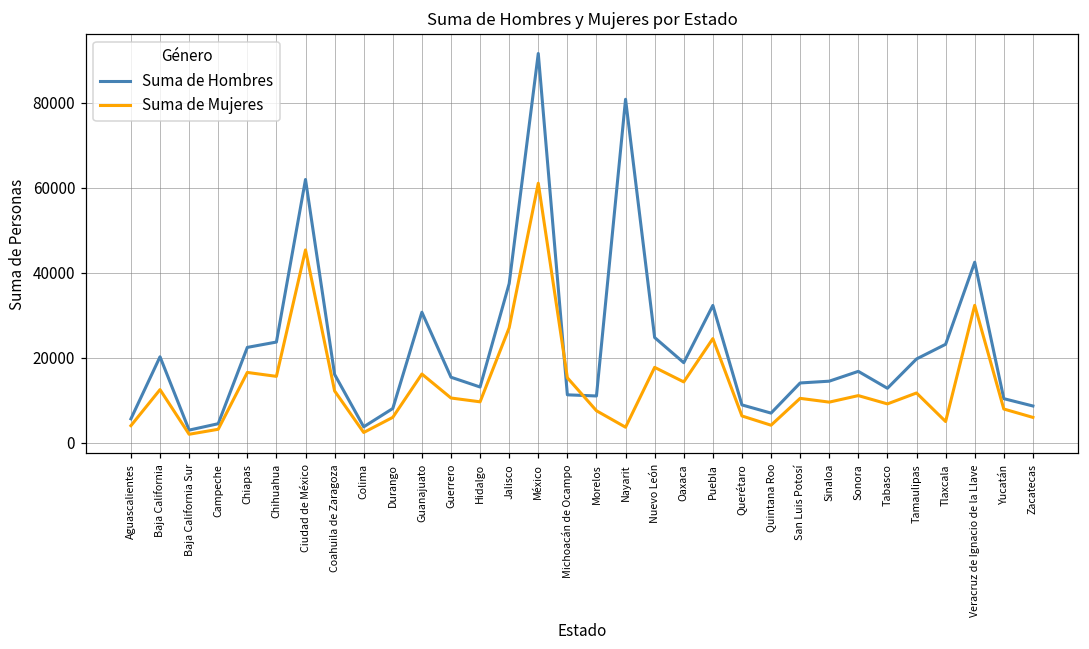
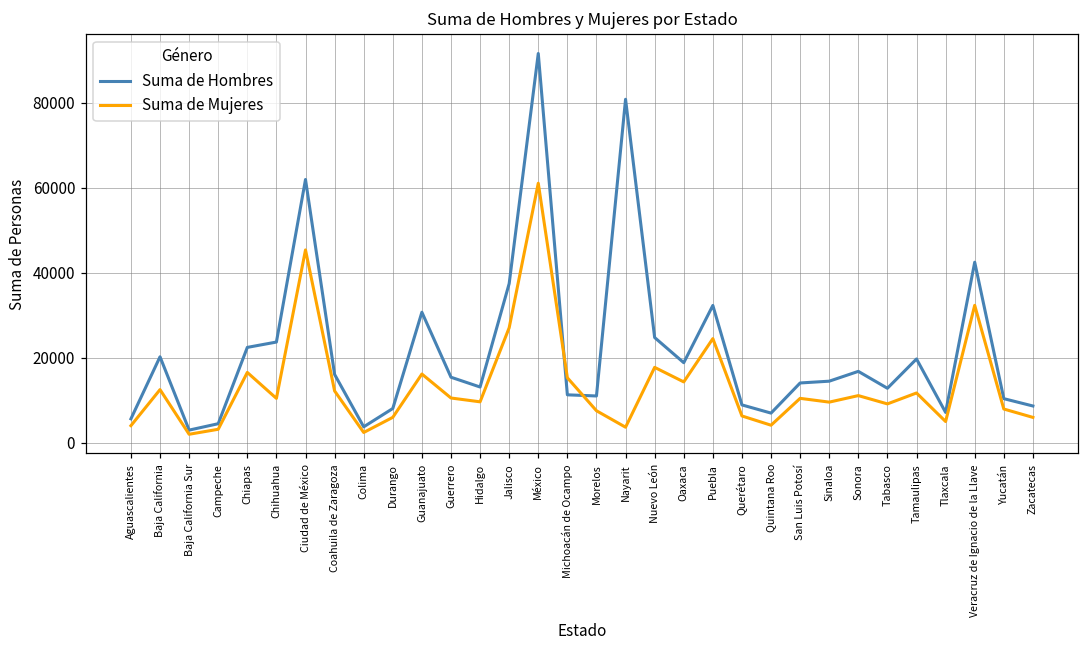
Suma de Mujeres, Chihuahua: 16000 -> 10000
Suma de Hombres, Tlaxcala: 23000 -> 7000
